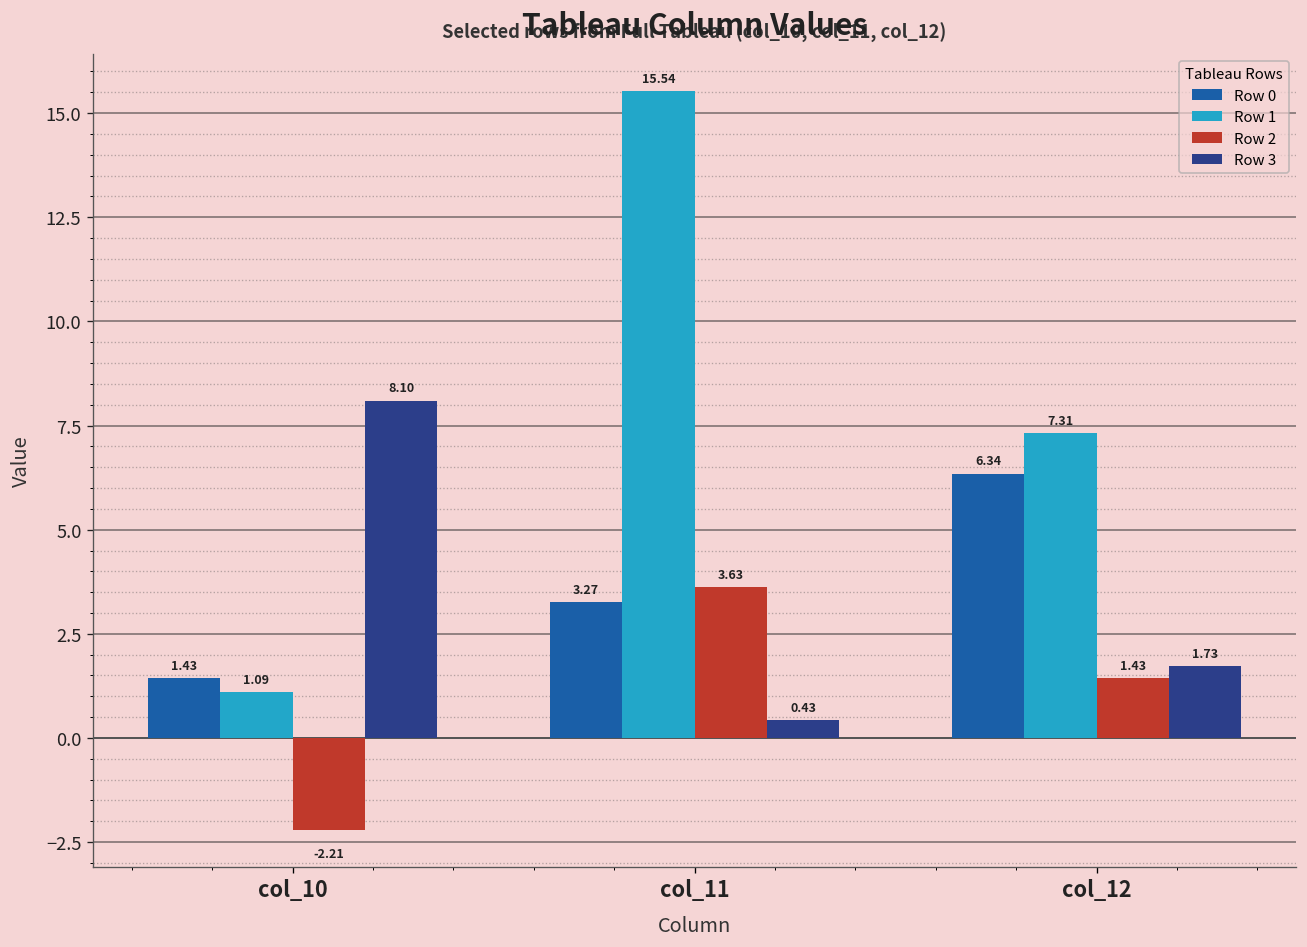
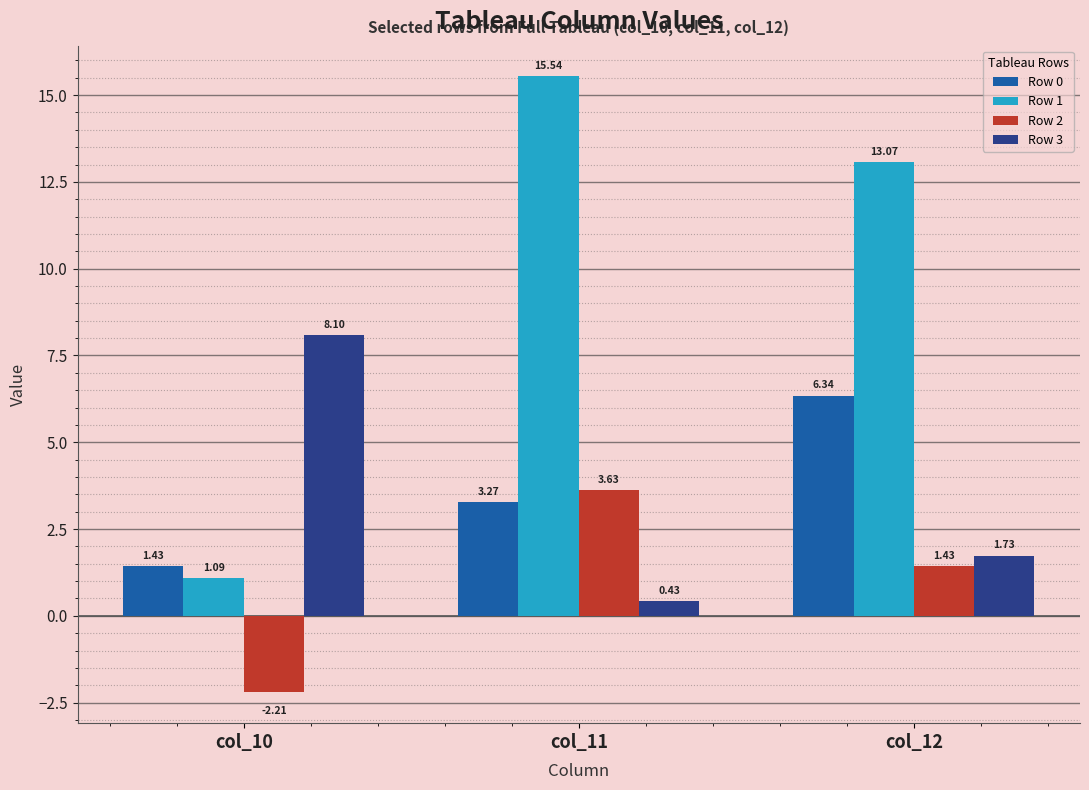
Row 1, col_12: 7.31 -> 13.07
